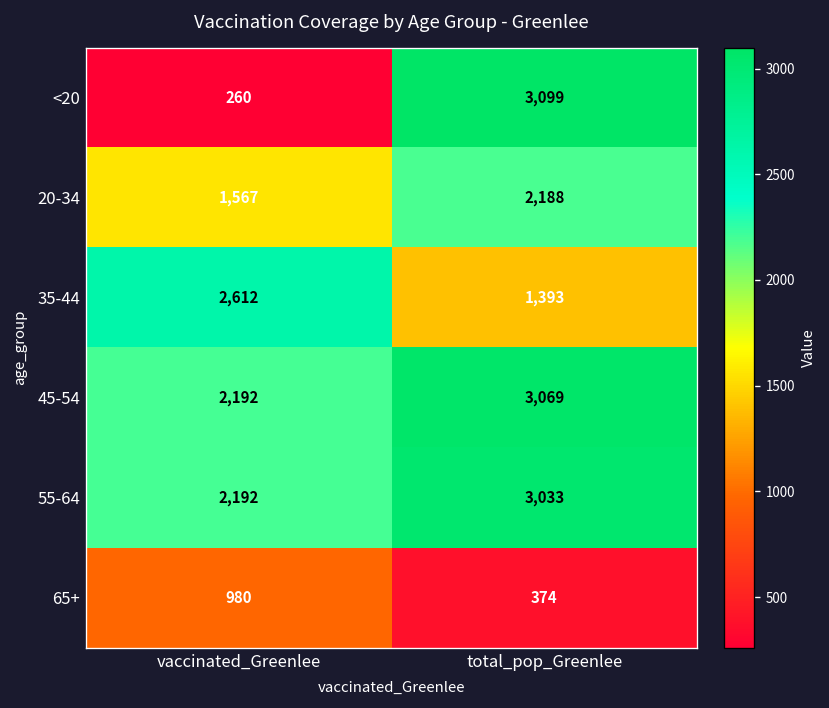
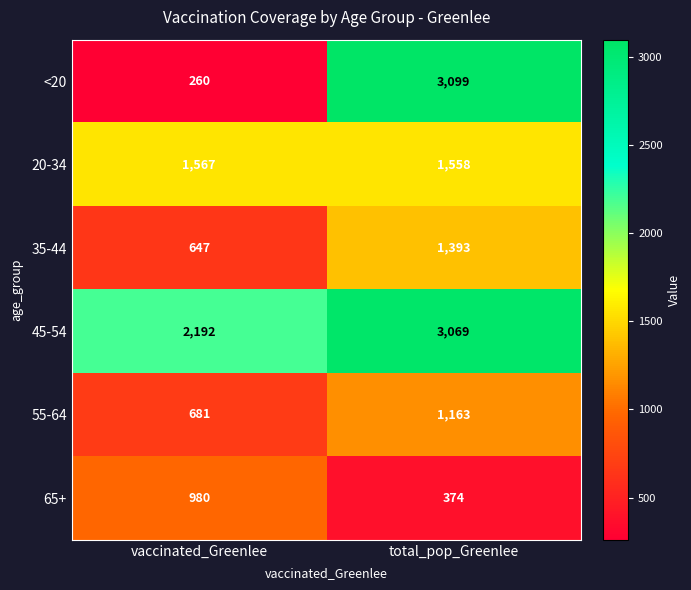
20-34, total_pop_Greenlee: 2,188 -> 1,558
35-44, vaccinated_Greenlee: 2,612 -> 647
55-64, vaccinated_Greenlee: 2,192 -> 681
55-64, total_pop_Greenlee: 3,033 -> 1,163
